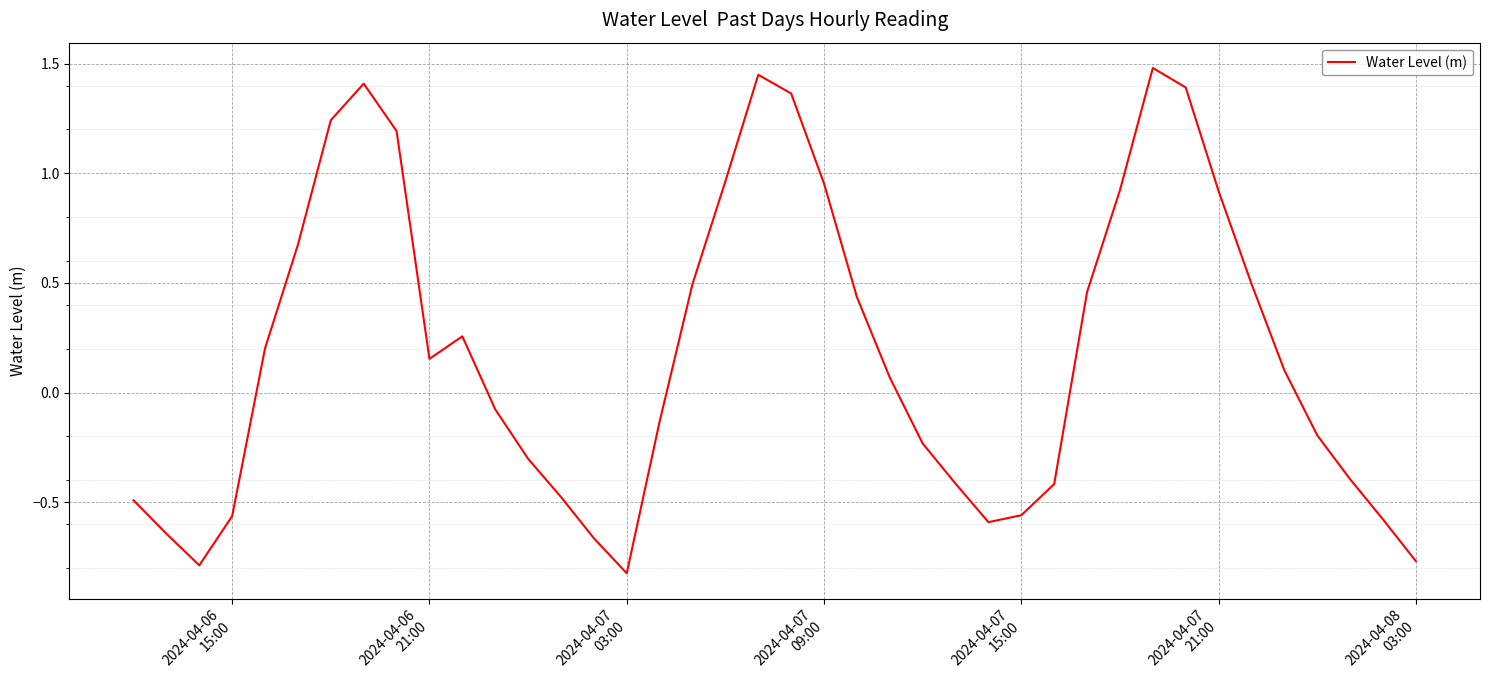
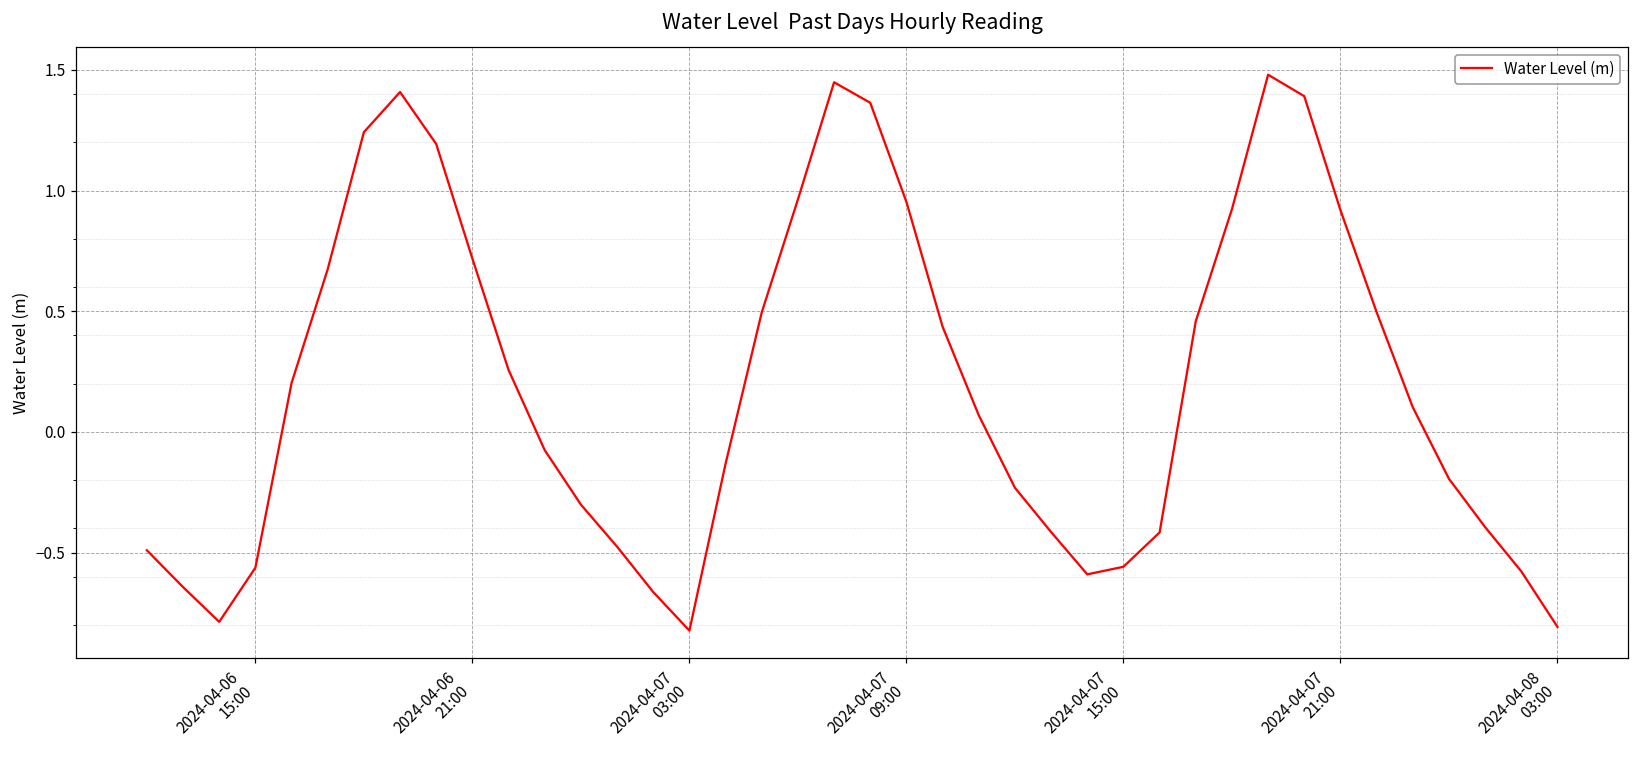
2024-04-06 21:00: 0.15 -> 0.72
2024-04-08 03:00: -0.77 -> -0.81
